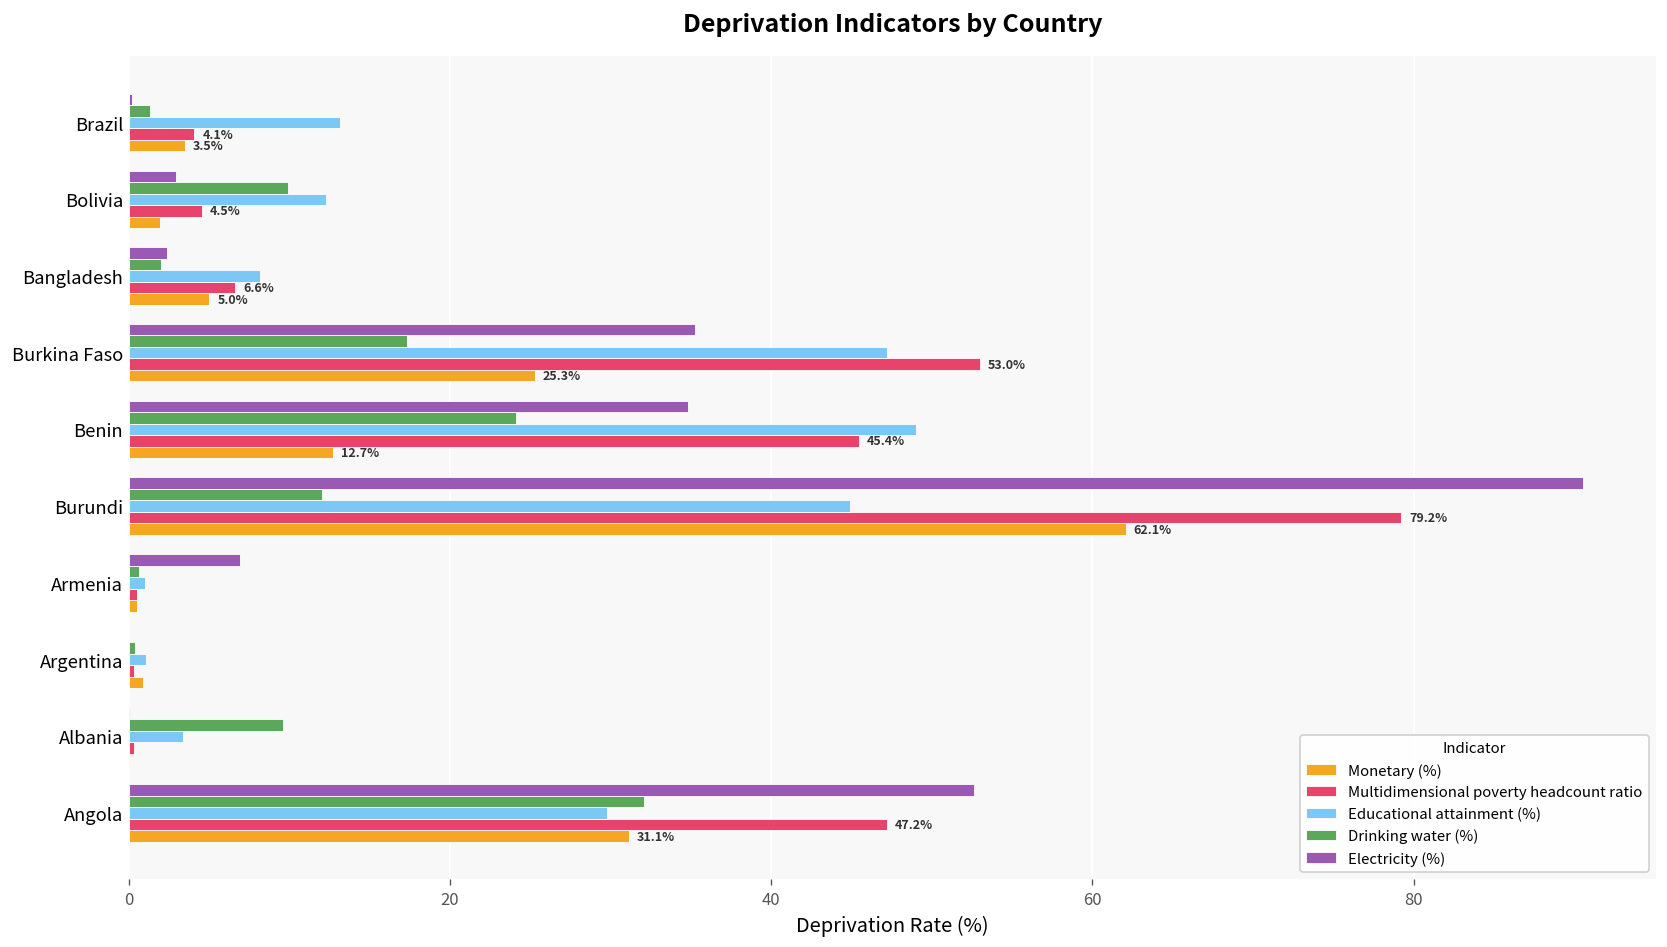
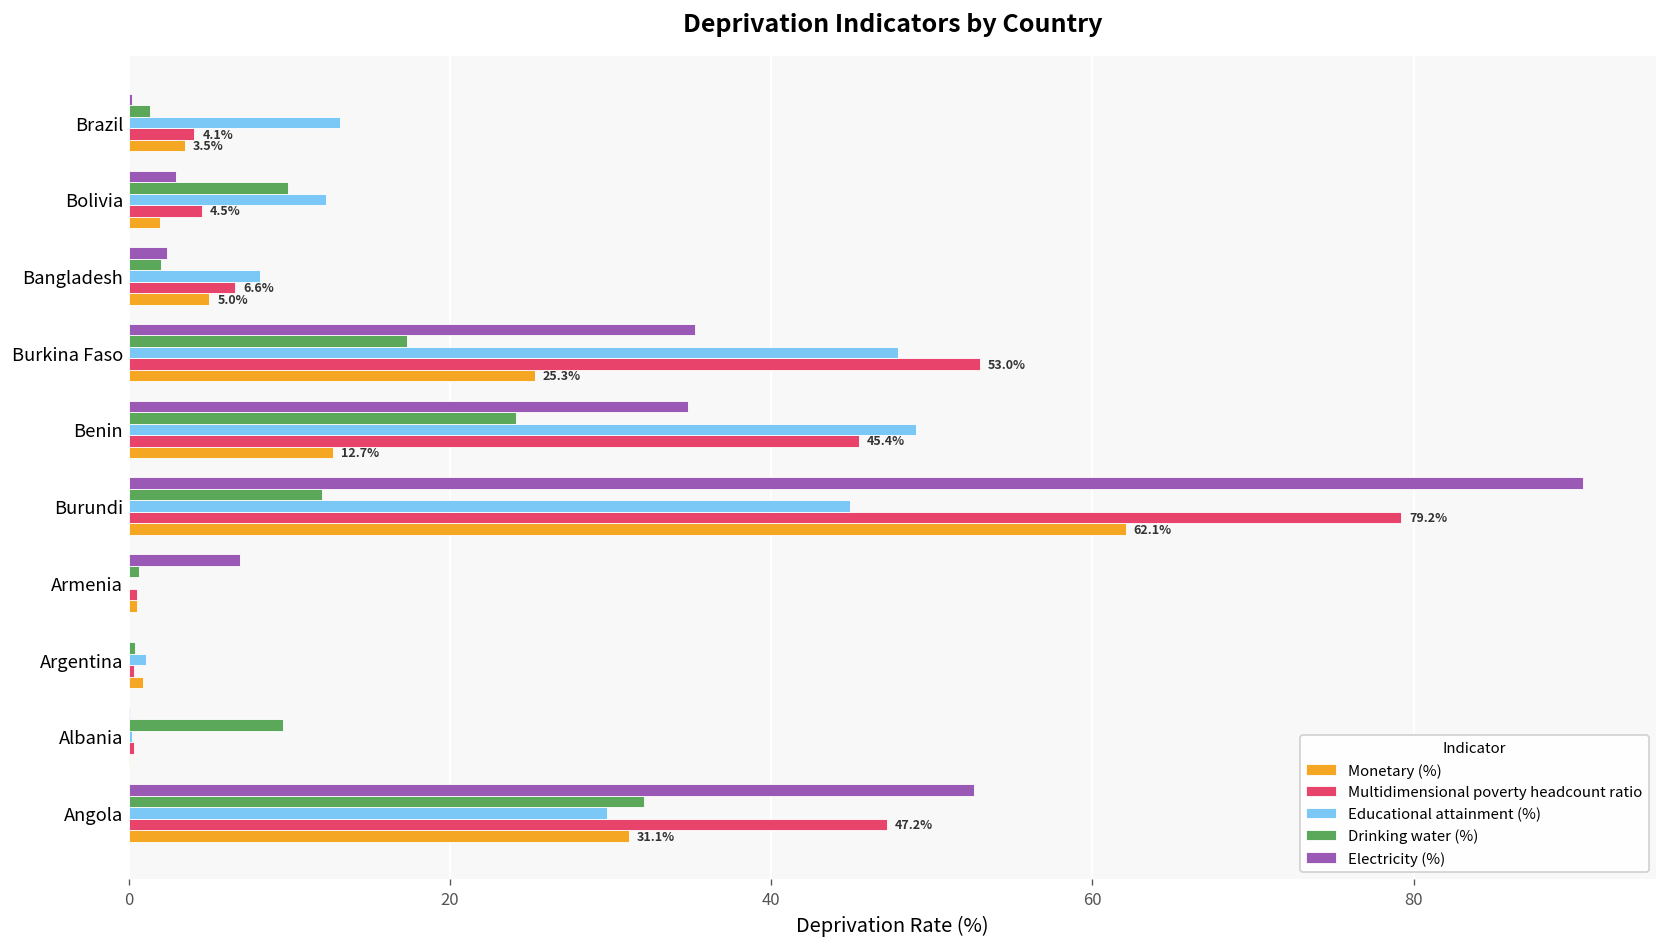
Educational attainment (%), Burkina Faso: 47.2 -> 47.9
Educational attainment (%), Armenia: 1 -> 0
Educational attainment (%), Albania: 3.4 -> 0.2
